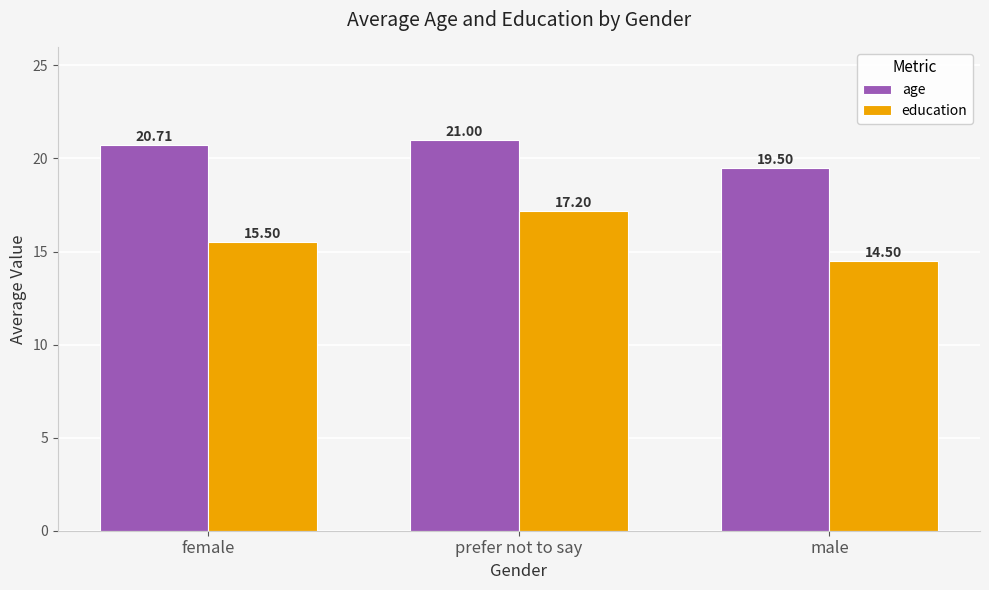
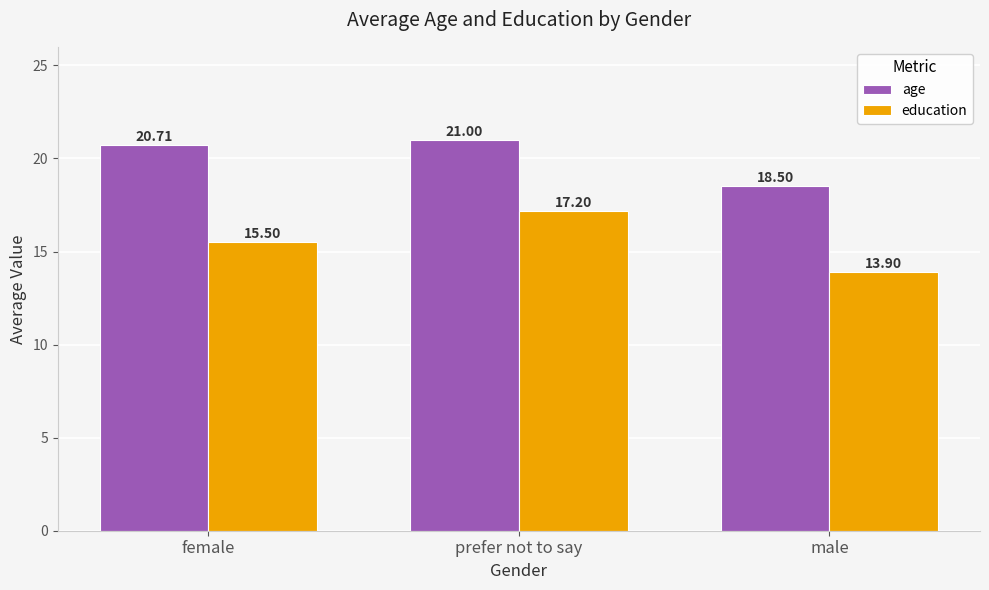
age, male: 19.50 -> 18.50
education, male: 14.50 -> 13.90
